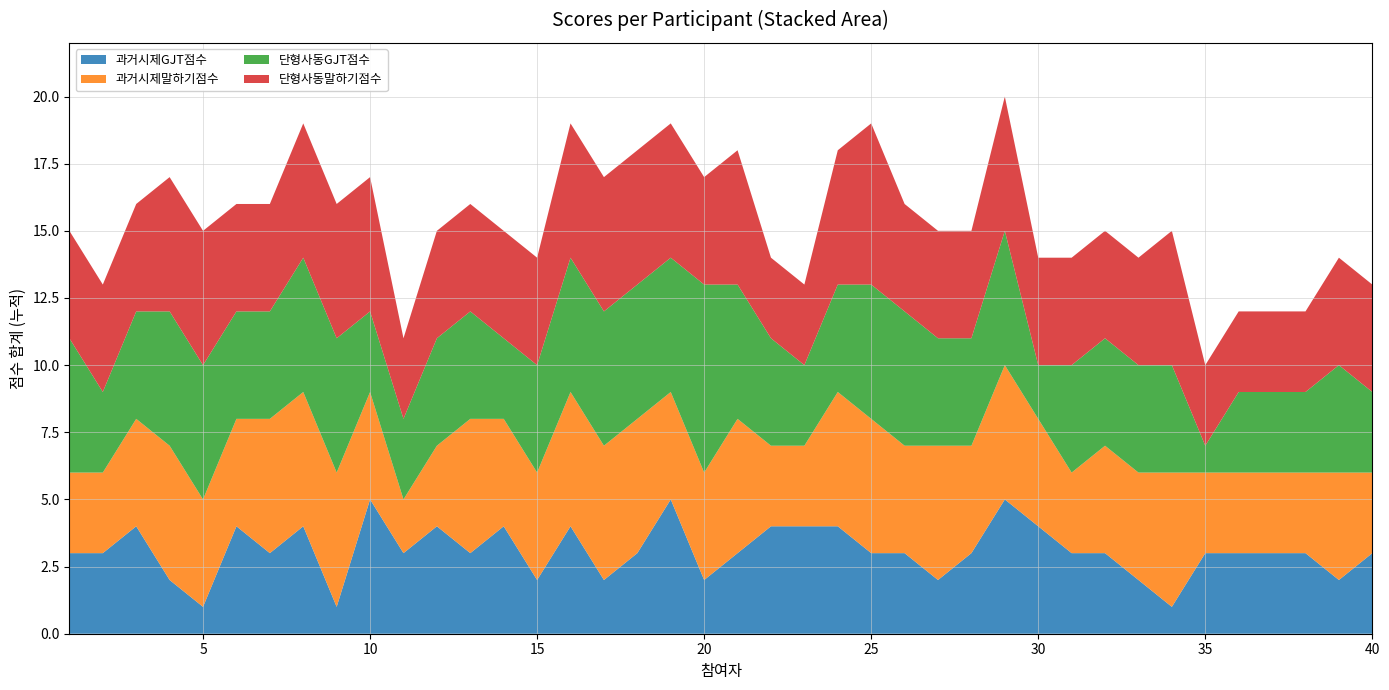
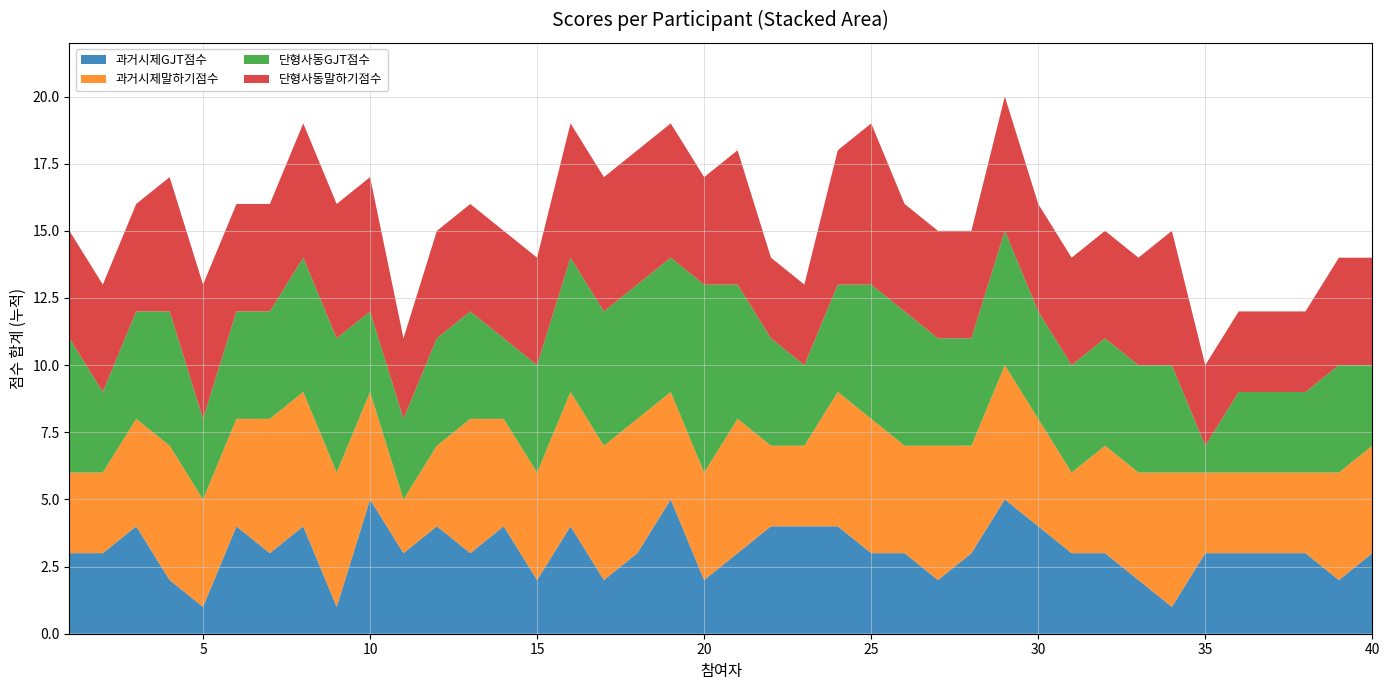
단형사동GJT점수, 5: 5 -> 3
단형사동GJT점수, 30: 2 -> 4
과거시제말하기점수, 40: 3 -> 4
